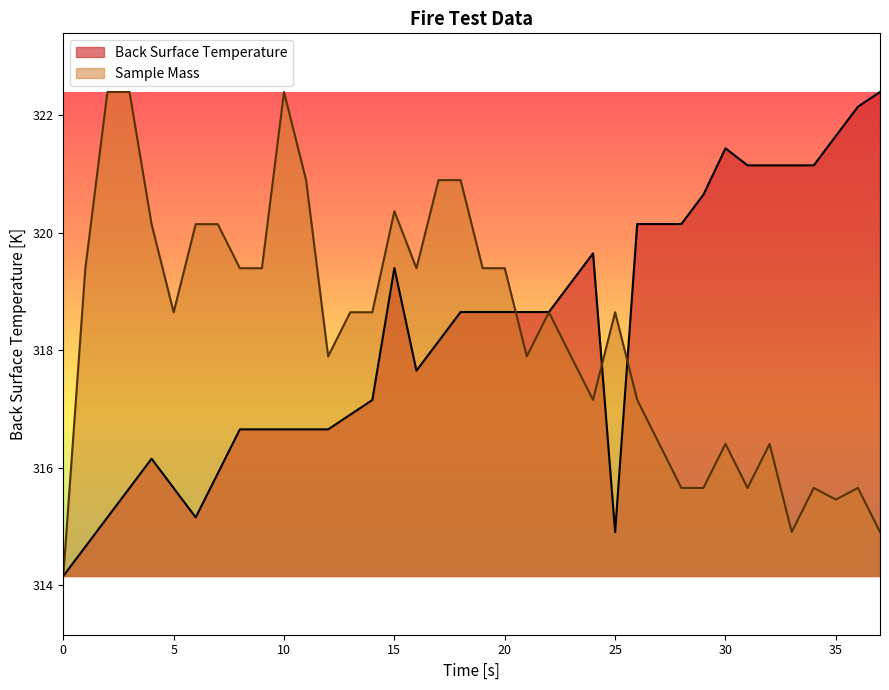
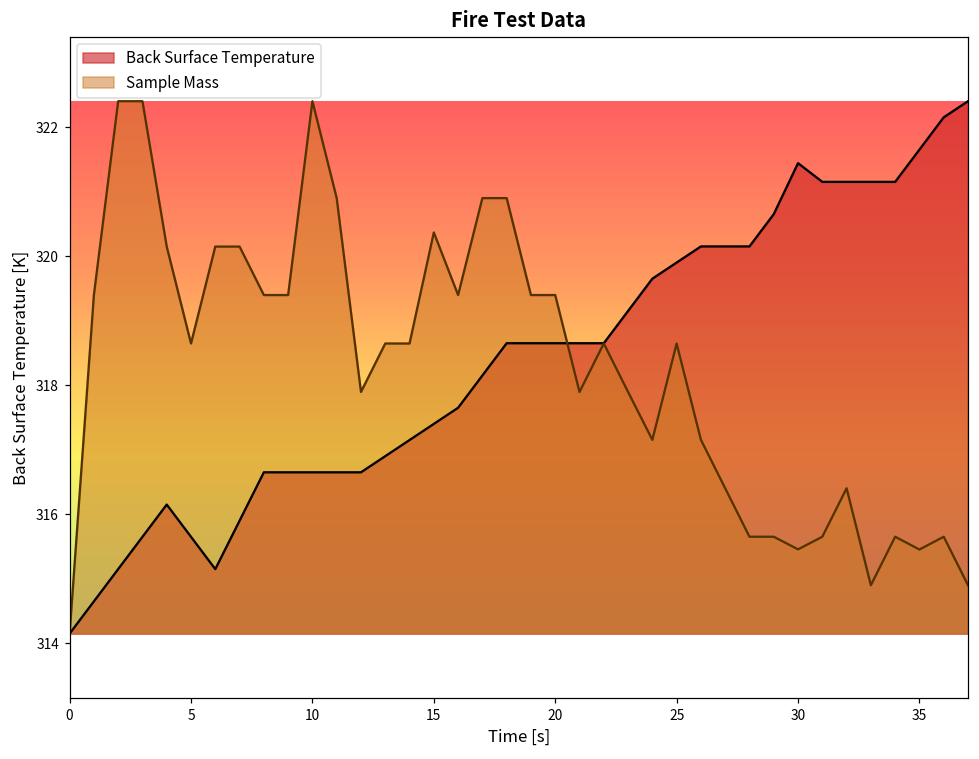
Back Surface Temperature, 15: 319.4 -> 317.4
Back Surface Temperature, 25: 314.9 -> 319.9
Sample Mass, 30: 316.4 -> 315.5
